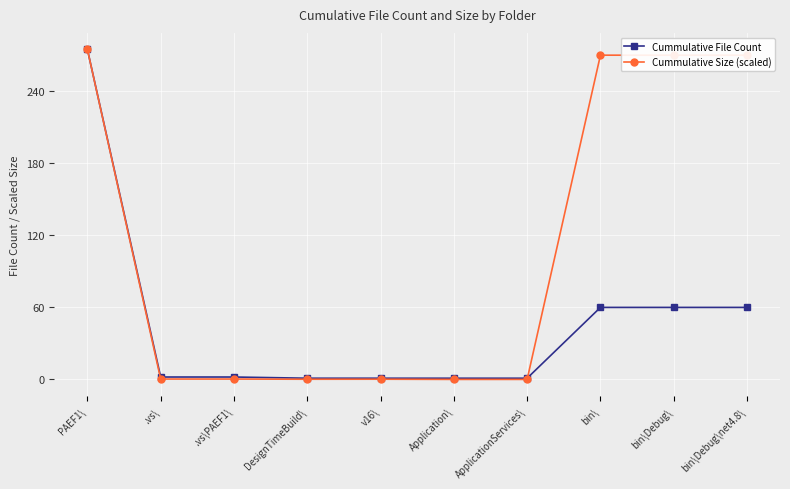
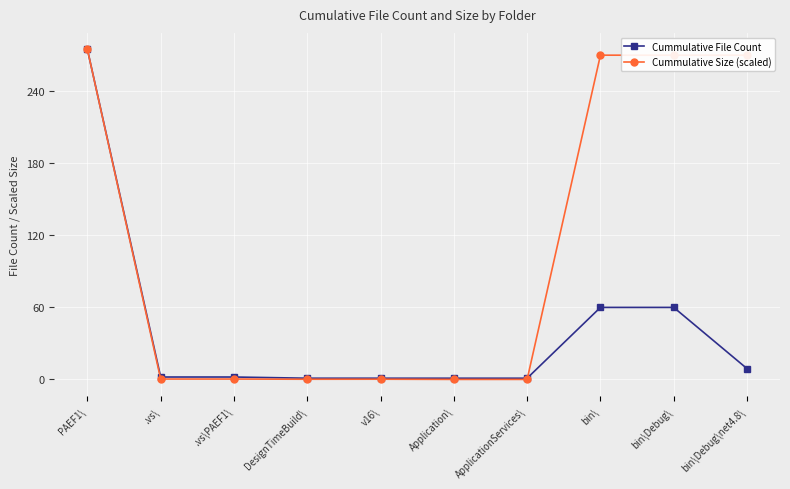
Cummulative File Count, bin\Debug\net4.8\: 60 -> 9
